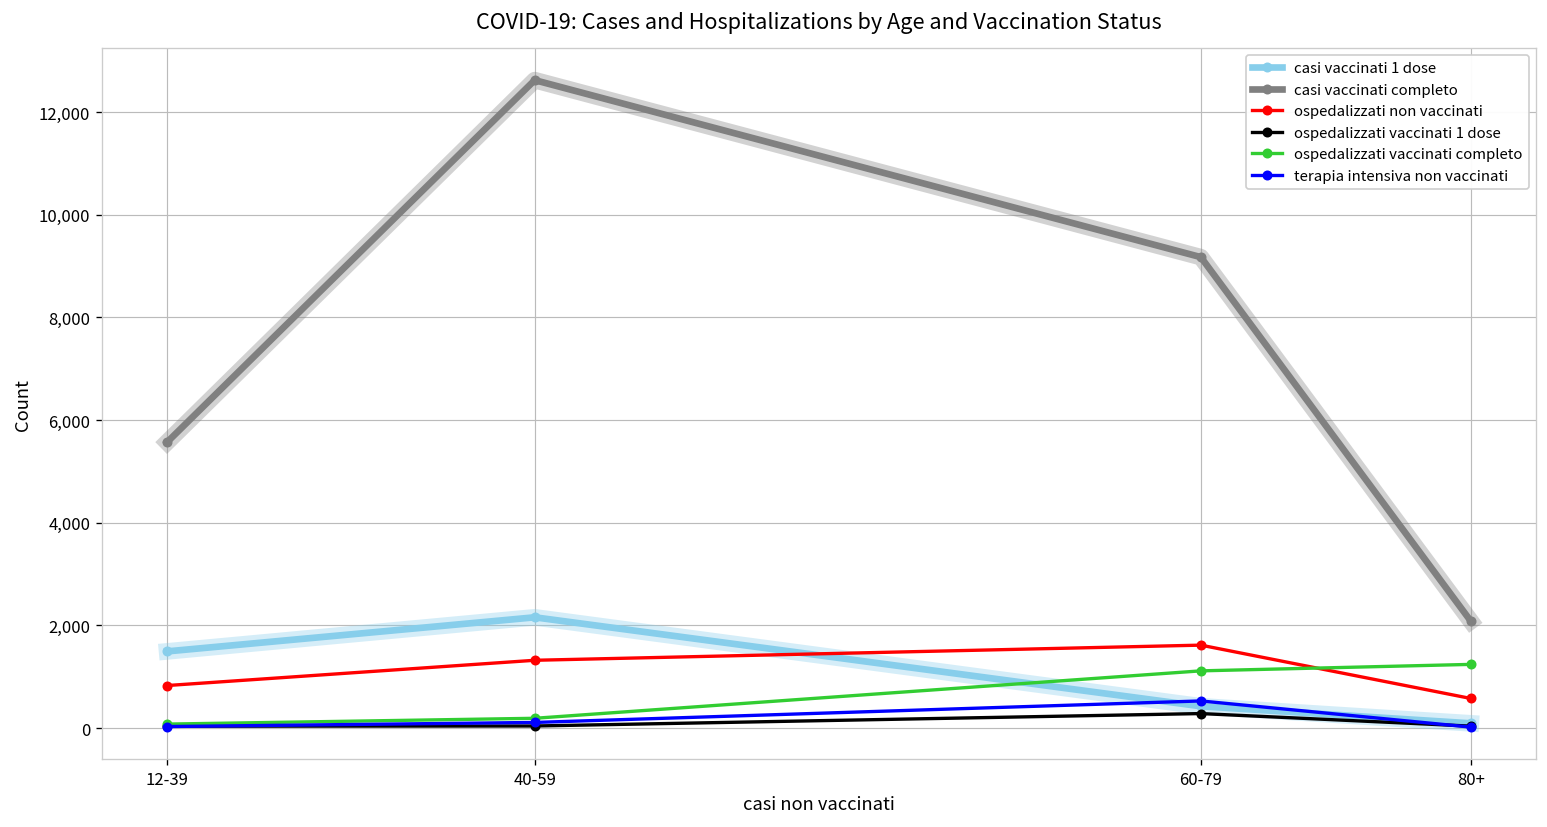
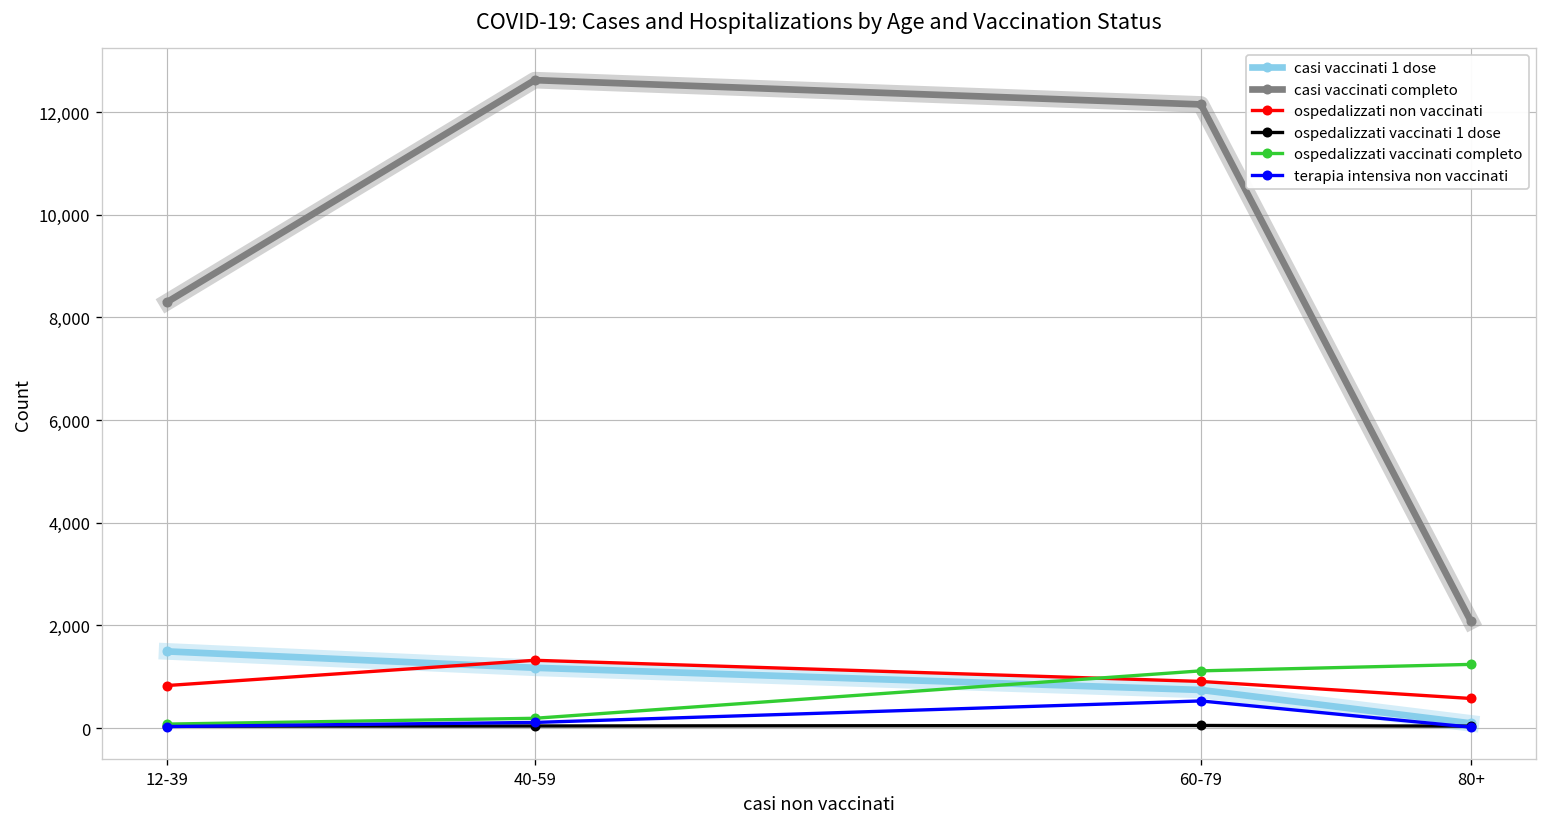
casi vaccinati completo, 12-39: 5,600 -> 8,300
casi vaccinati 1 dose, 40-59: 2,200 -> 1,200
casi vaccinati 1 dose, 60-79: 400 -> 700
casi vaccinati completo, 60-79: 9,200 -> 12,200
ospedalizzati non vaccinati, 60-79: 1,600 -> 900
ospedalizzati vaccinati 1 dose, 60-79: 300 -> 100
